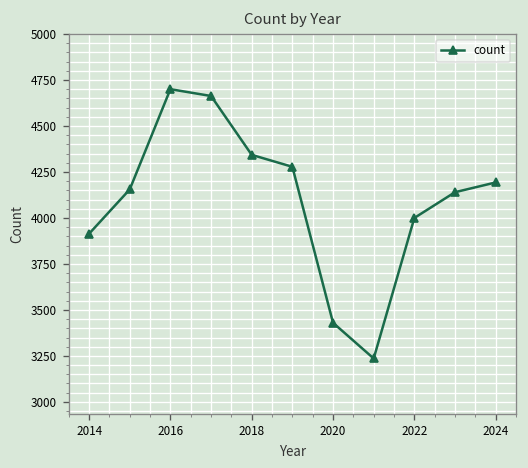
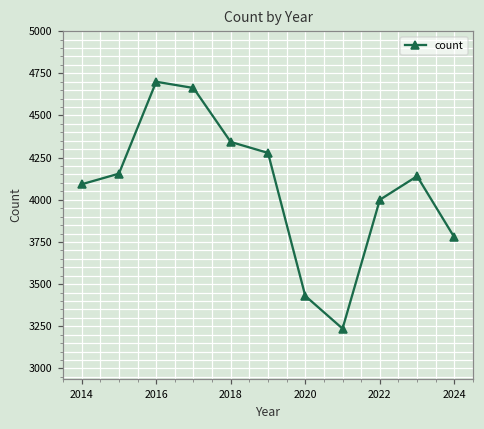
2014: 3910 -> 4090
2024: 4190 -> 3780
